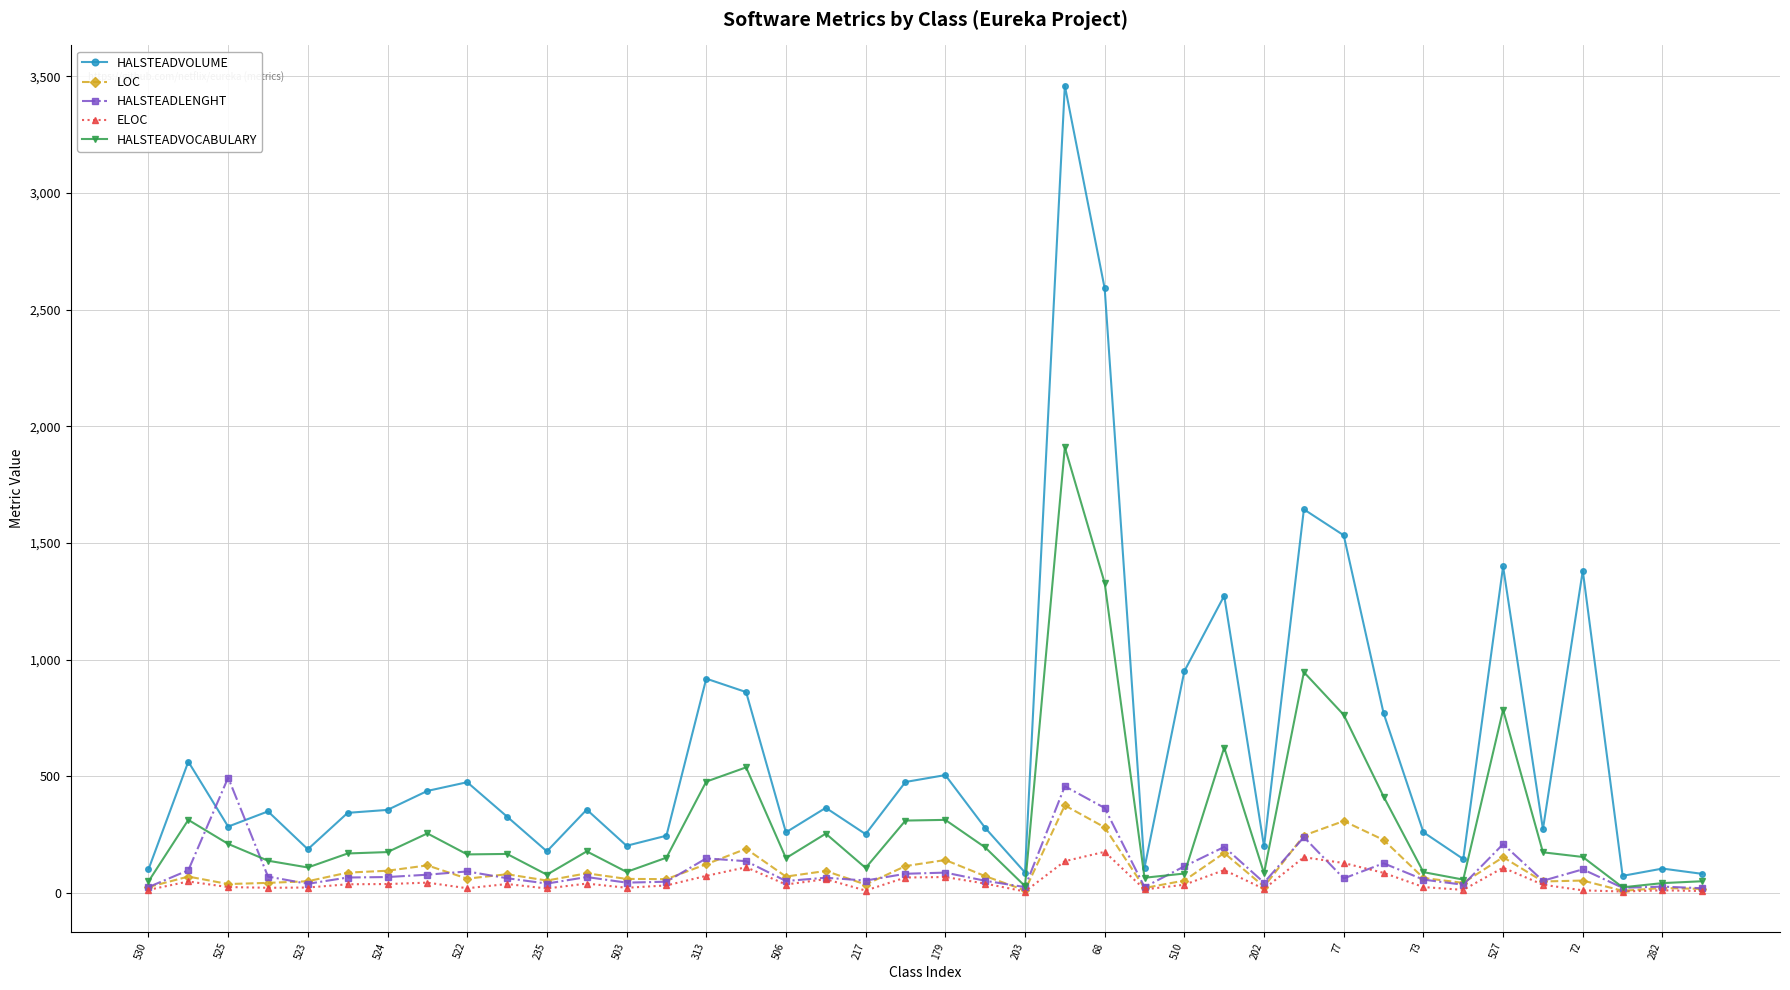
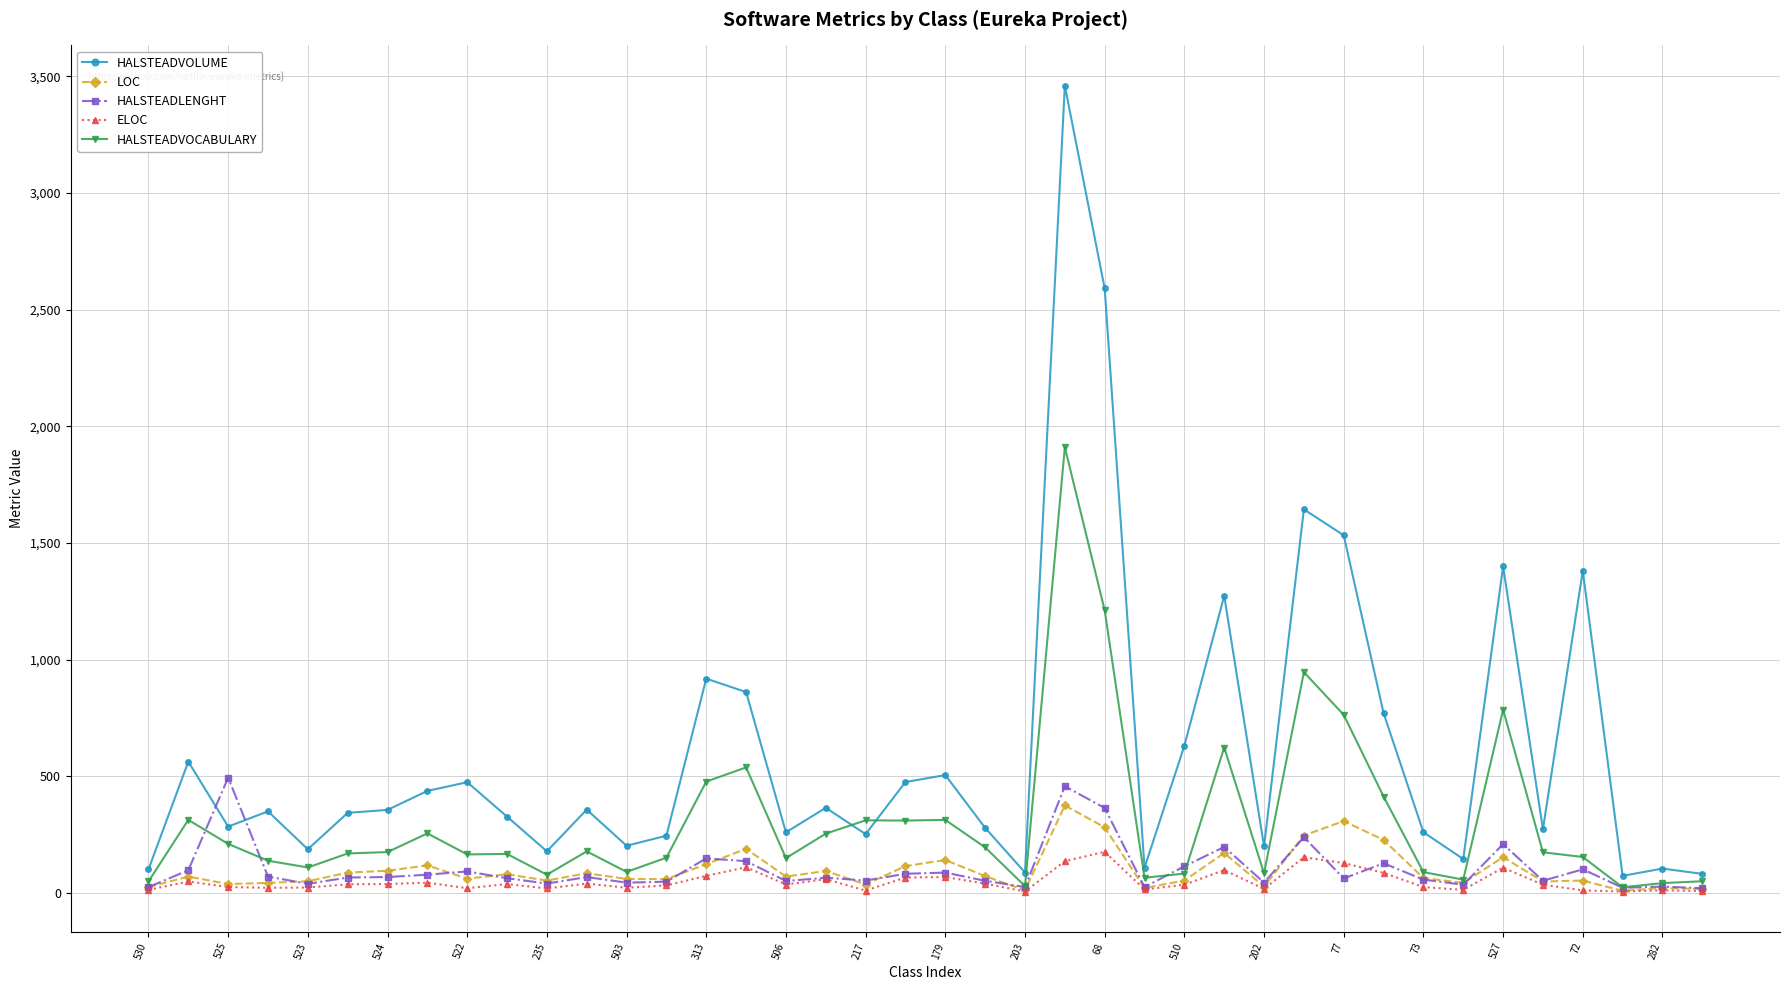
HALSTEADVOCABULARY, 217: 110 -> 310
HALSTEADVOCABULARY, 68: 1,330 -> 1,210
HALSTEADVOLUME, 510: 950 -> 630
